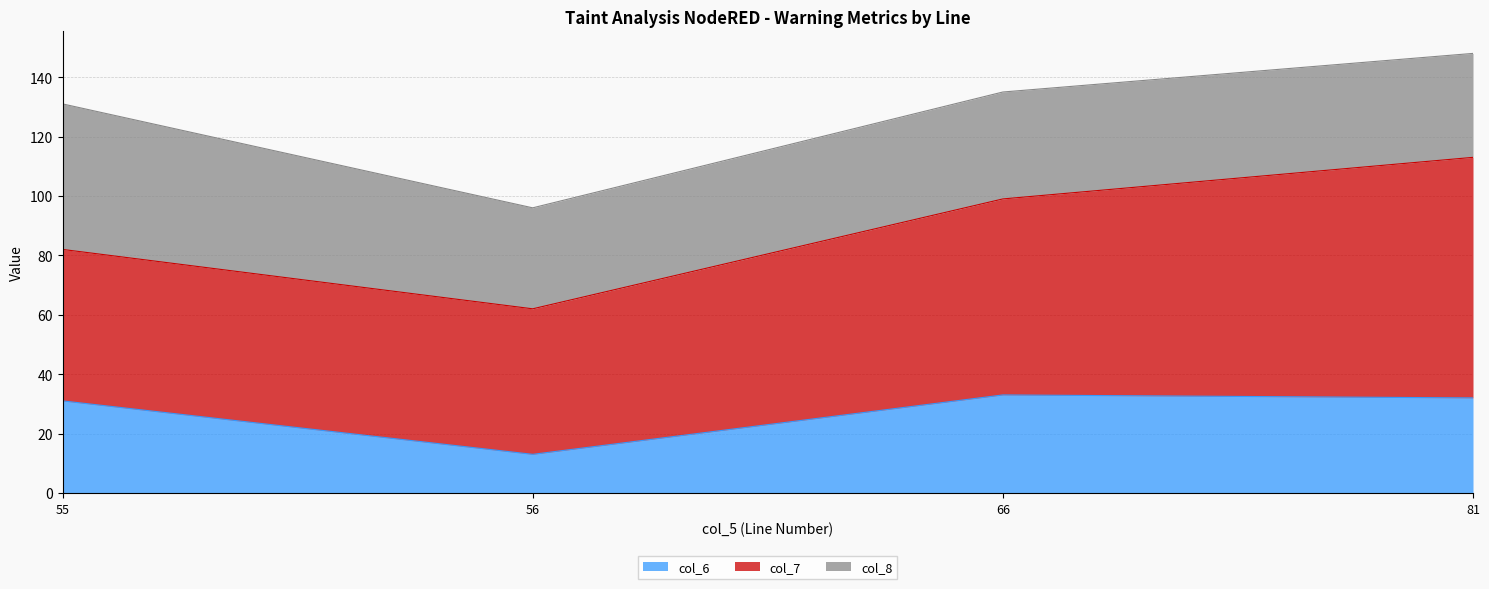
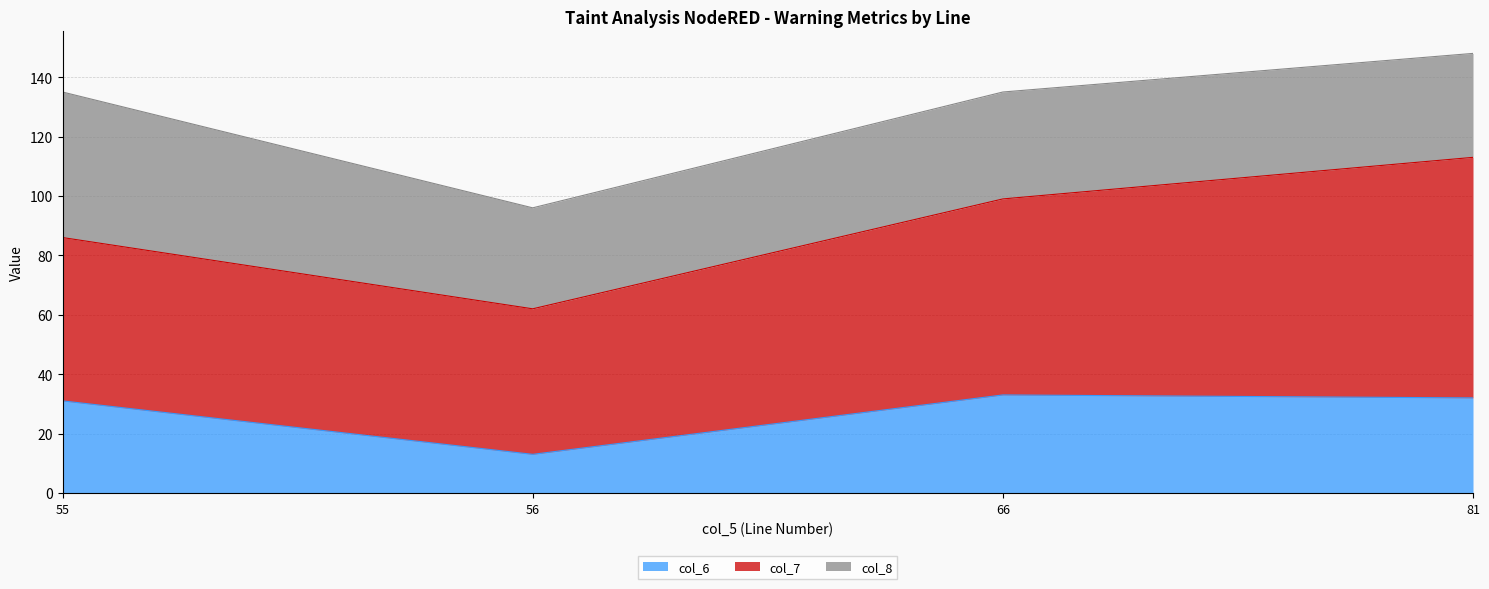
col_7, 55: 51 -> 55
